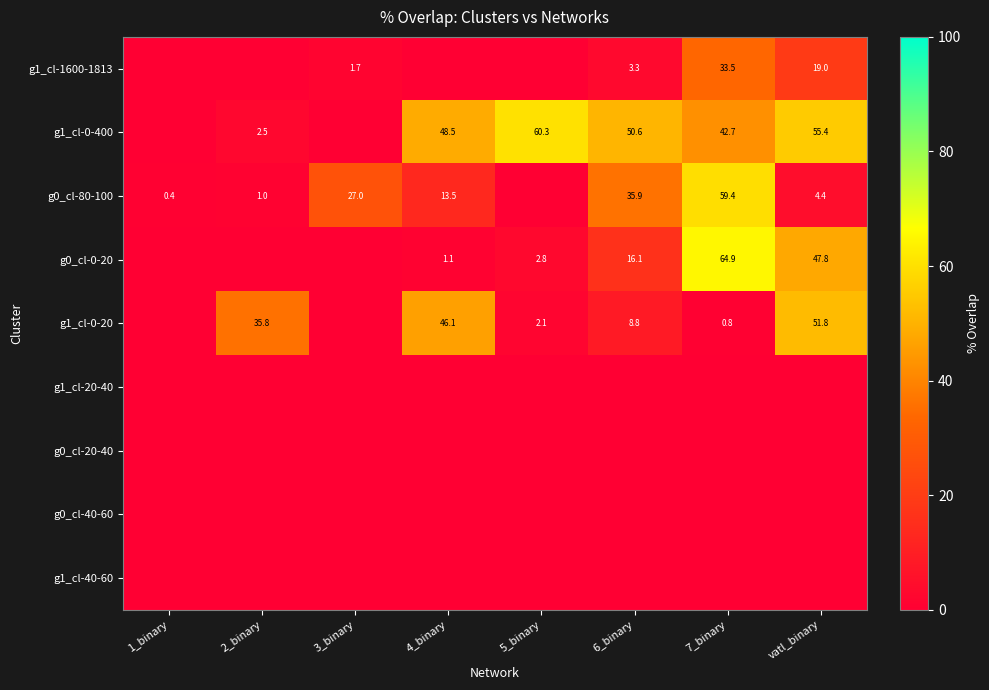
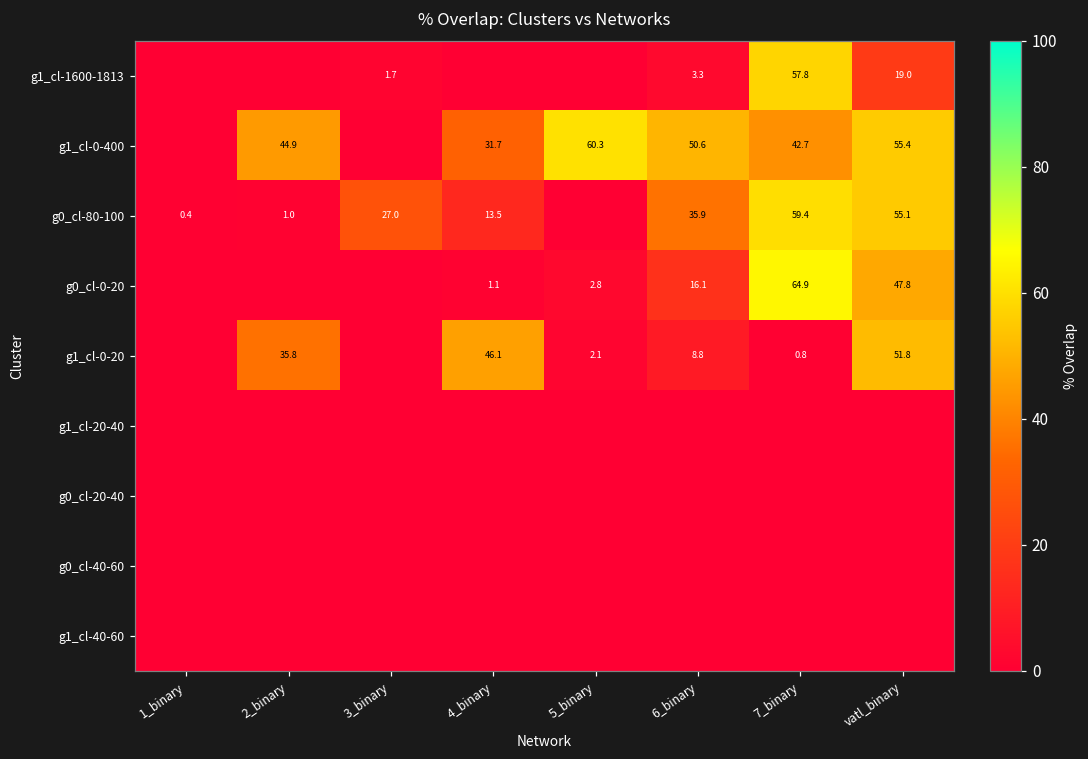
g1_cl-1600-1813, 7_binary: 33.5 -> 57.8
g1_cl-0-400, 2_binary: 2.5 -> 44.9
g1_cl-0-400, 4_binary: 48.5 -> 31.7
g0_cl-80-100, vatl_binary: 4.4 -> 55.1
